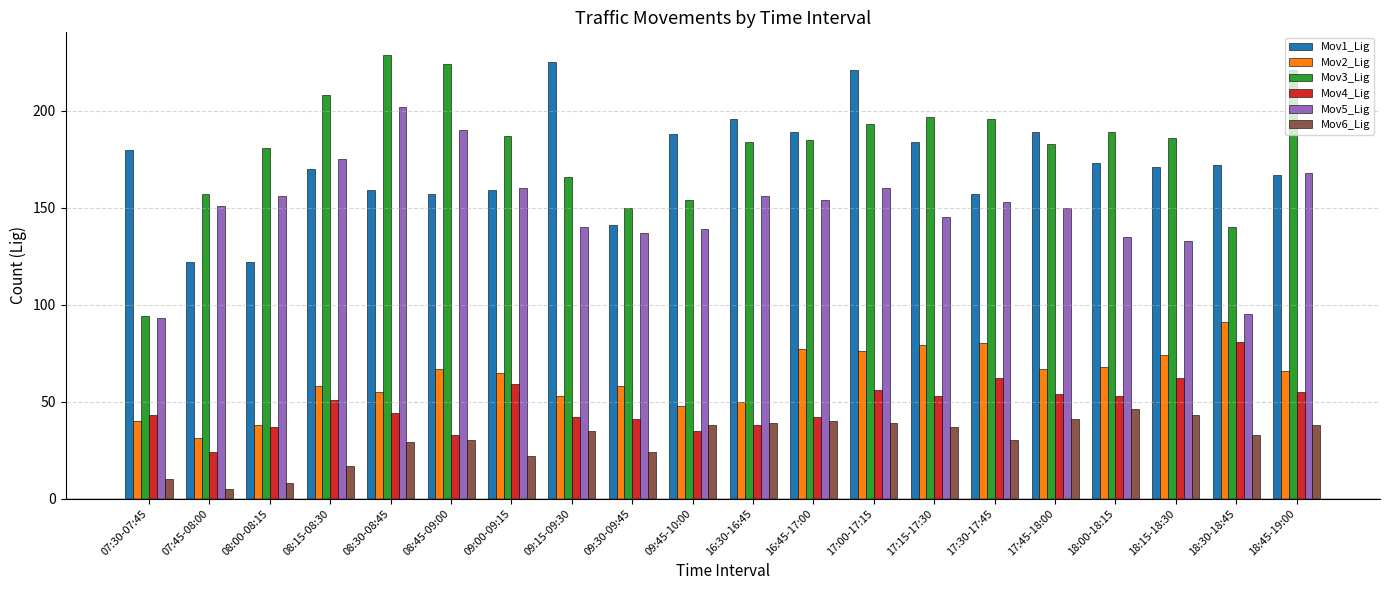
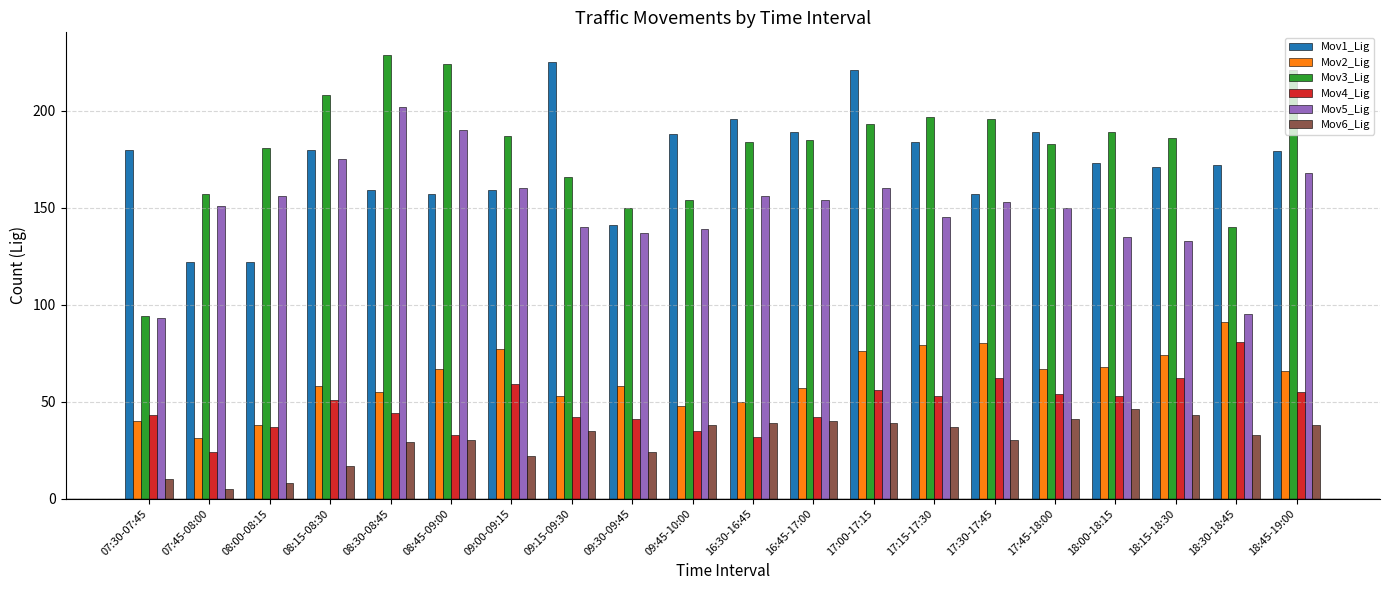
Mov1_Lig, 08:15-08:30: 170 -> 180
Mov2_Lig, 09:00-09:15: 65 -> 77
Mov4_Lig, 16:30-16:45: 38 -> 32
Mov2_Lig, 16:45-17:00: 77 -> 57
Mov1_Lig, 18:45-19:00: 167 -> 179
